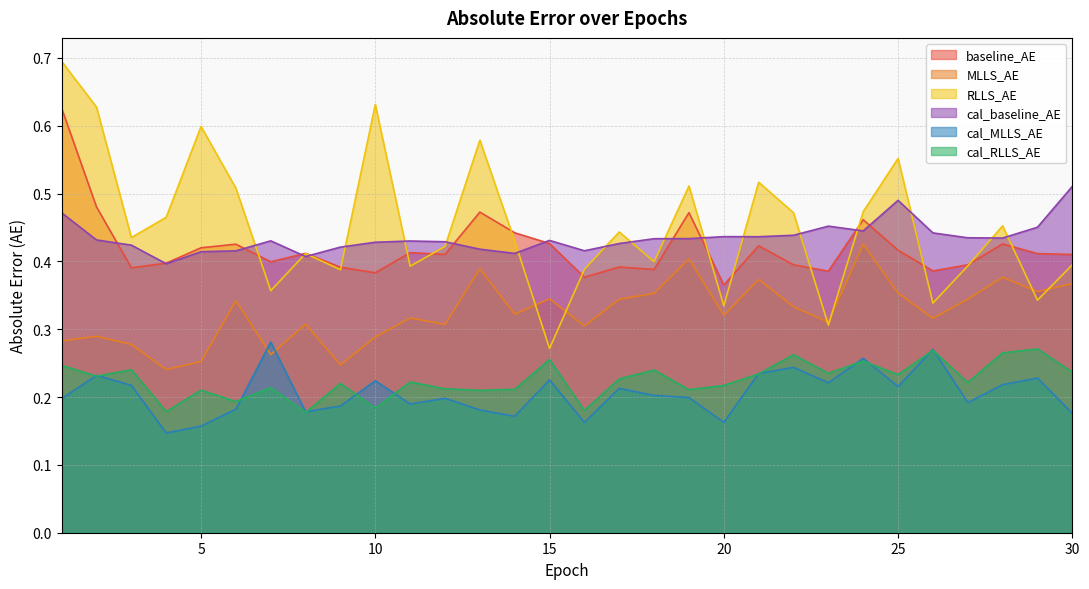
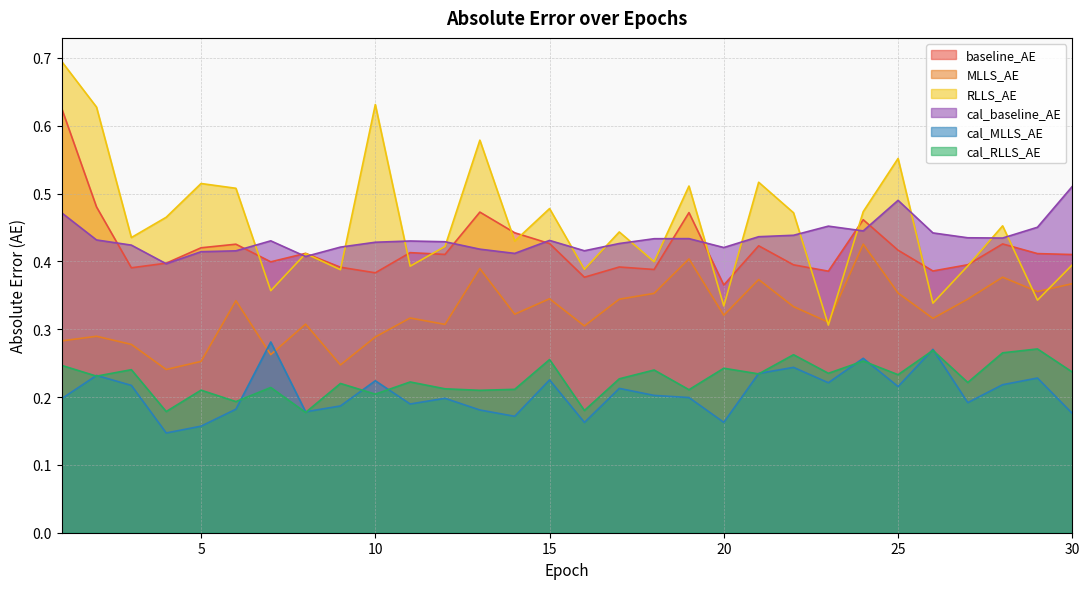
RLLS_AE, 5: 0.60 -> 0.51
cal_RLLS_AE, 10: 0.18 -> 0.20
RLLS_AE, 15: 0.27 -> 0.48
cal_baseline_AE, 20: 0.44 -> 0.42
cal_RLLS_AE, 20: 0.22 -> 0.24
